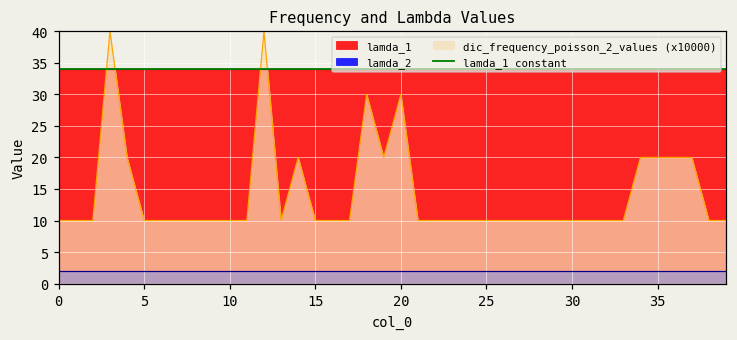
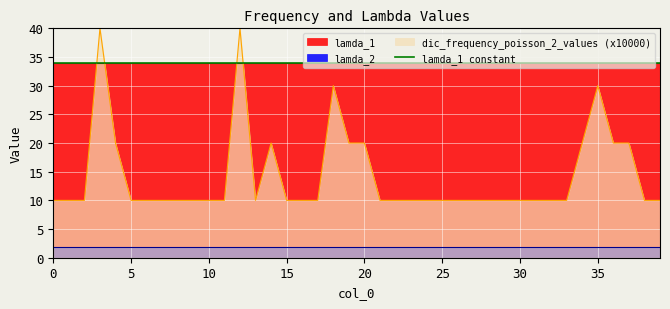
dic_frequency_poisson_2_values (x10000), 20: 30 -> 20
dic_frequency_poisson_2_values (x10000), 35: 20 -> 30
